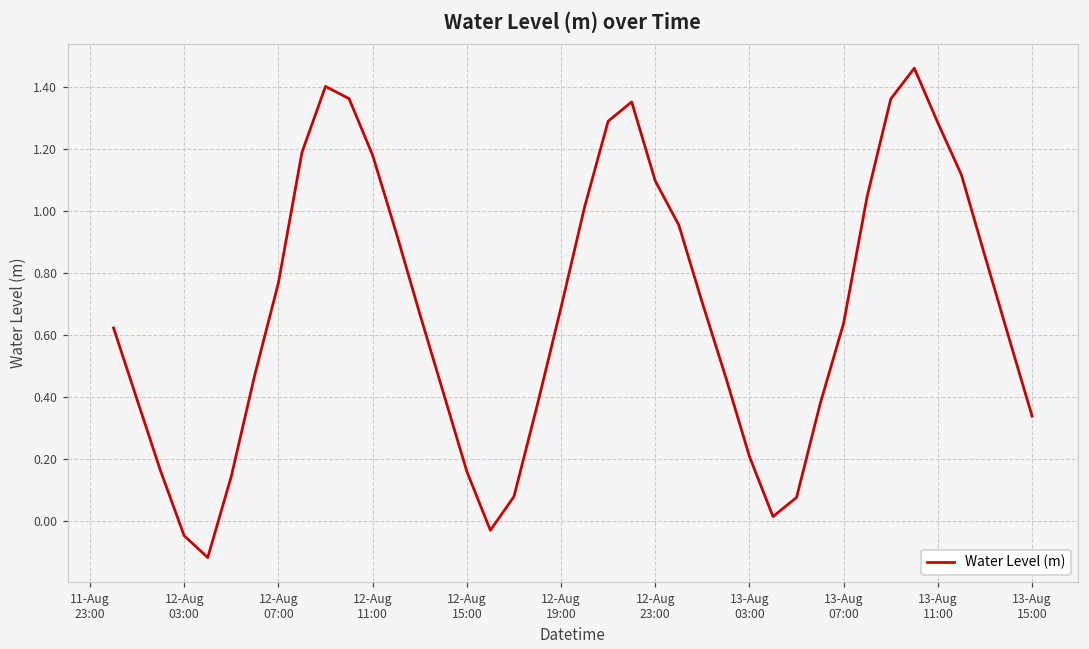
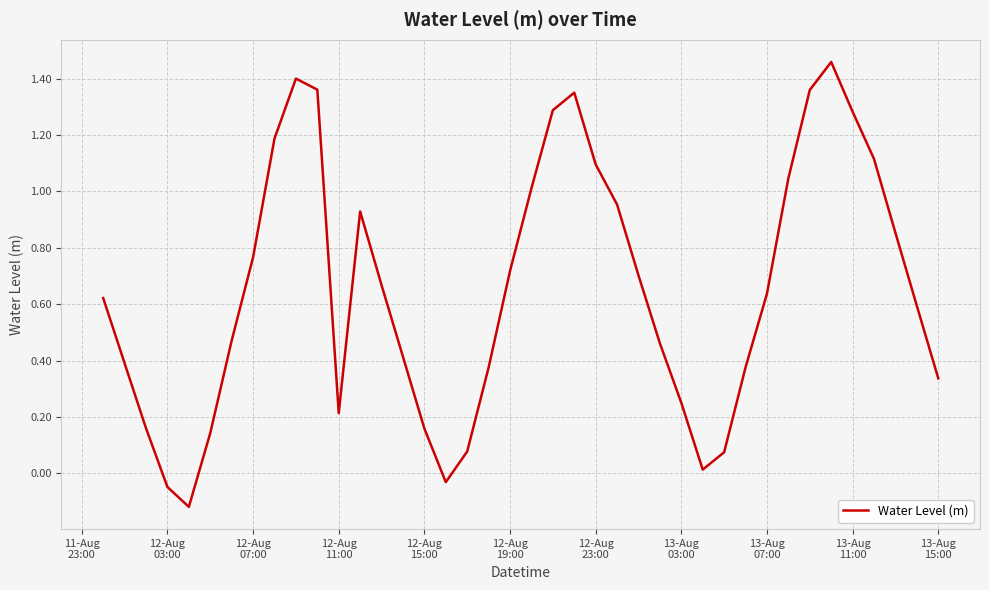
12-Aug 11:00: 1.18 -> 0.21
12-Aug 19:00: 0.69 -> 0.72
13-Aug 03:00: 0.21 -> 0.25
